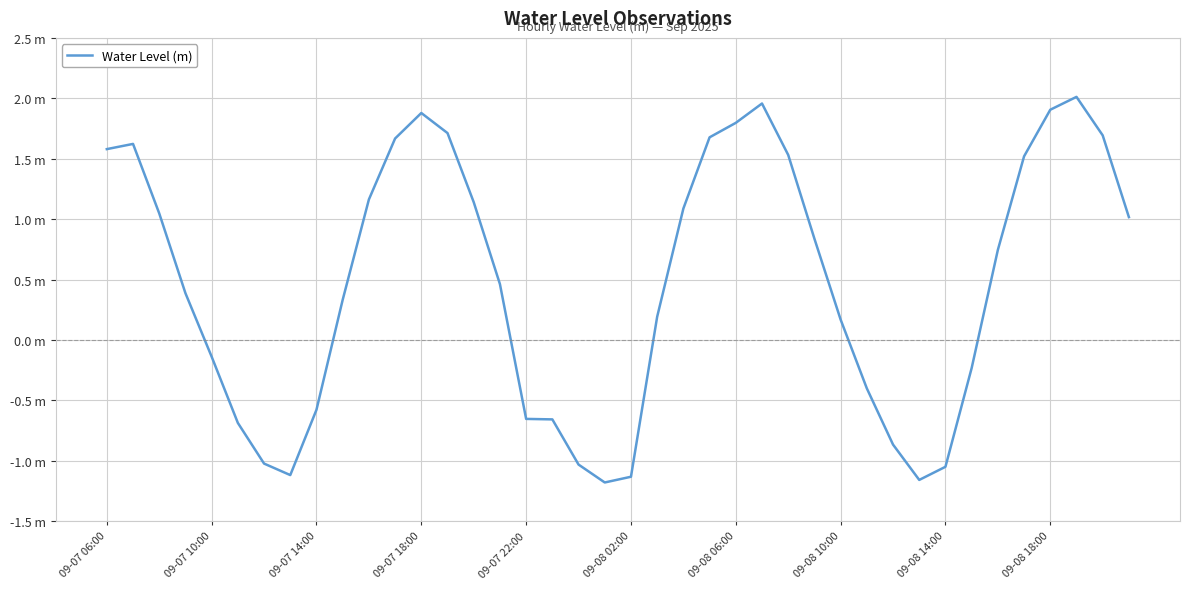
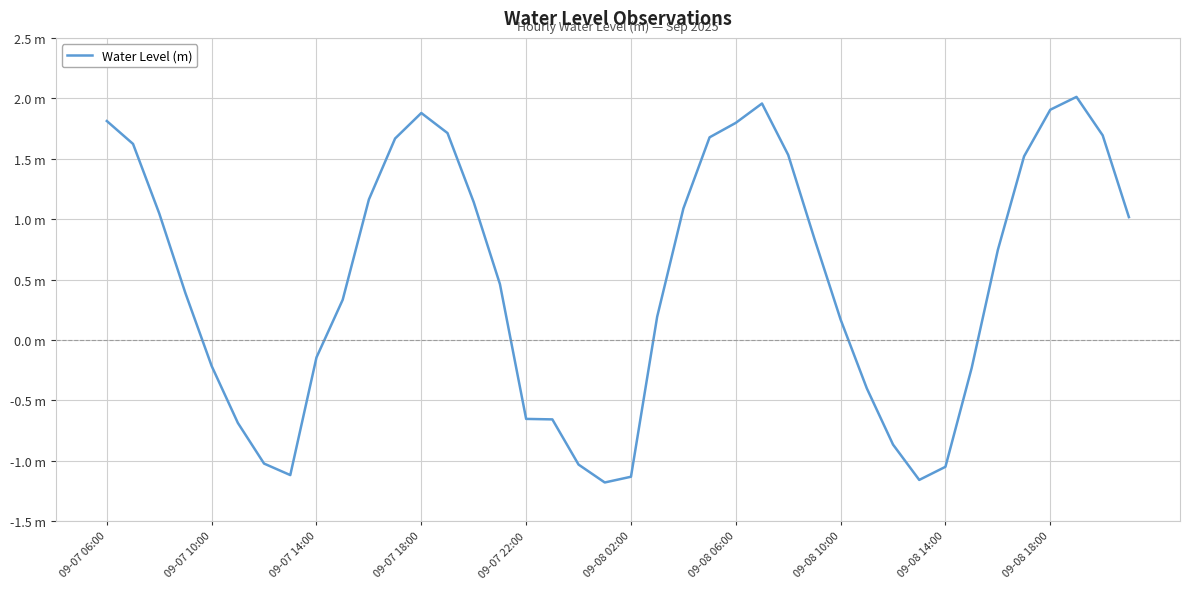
09-07 06:00: 1.58 m -> 1.81 m
09-07 10:00: -0.14 m -> -0.22 m
09-07 14:00: -0.58 m -> -0.14 m
